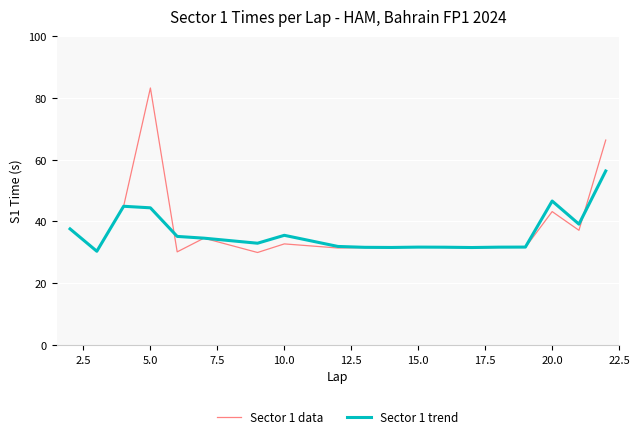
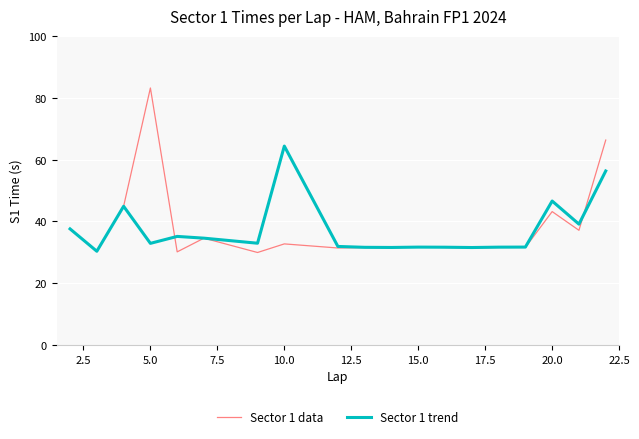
Sector 1 trend, 5.0: 44 -> 33
Sector 1 trend, 10.0: 35 -> 64
